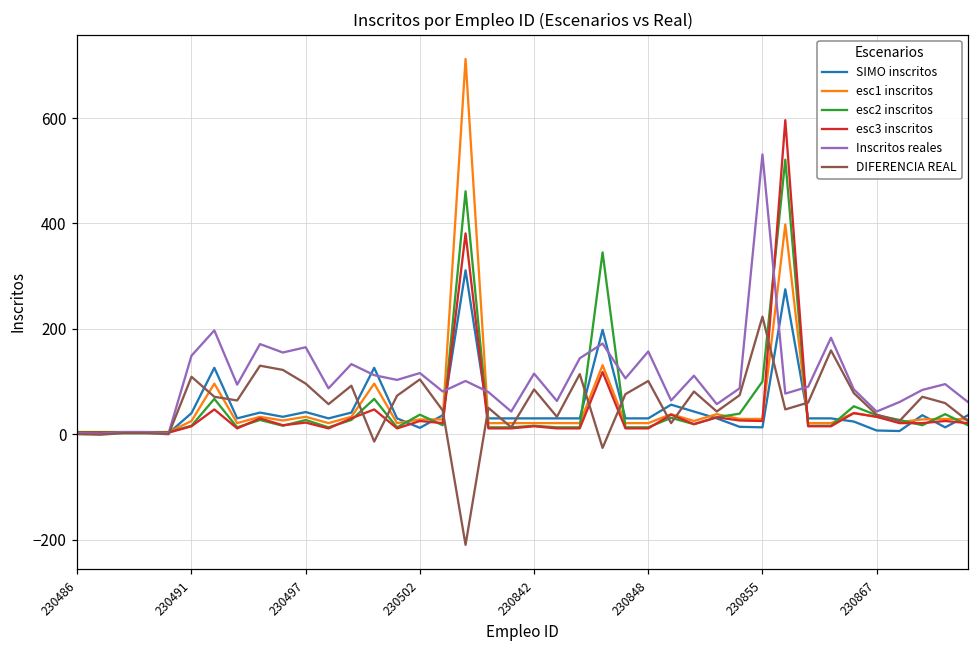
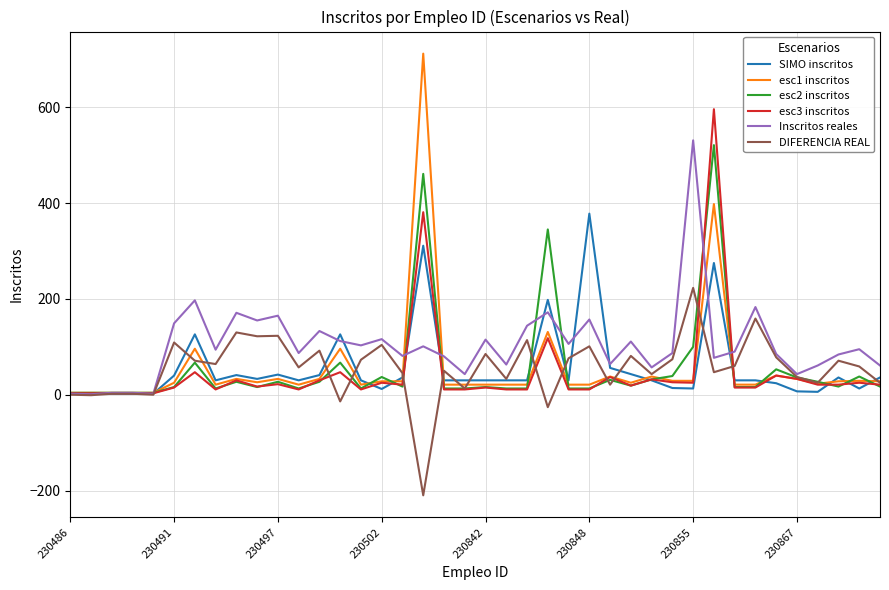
DIFERENCIA REAL, 230497: 100 -> 120
SIMO inscritos, 230848: 30 -> 380
